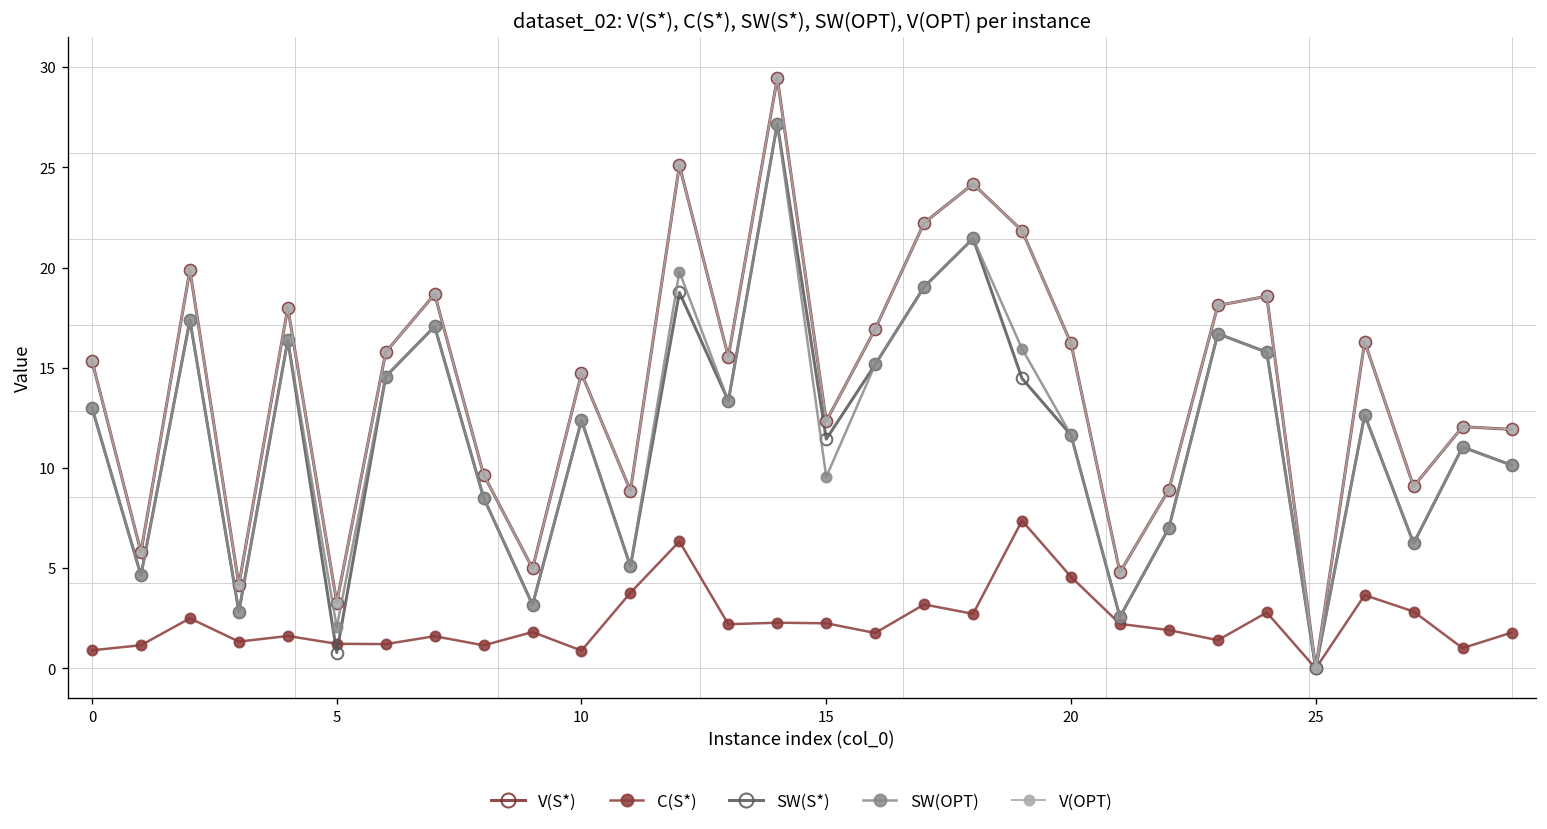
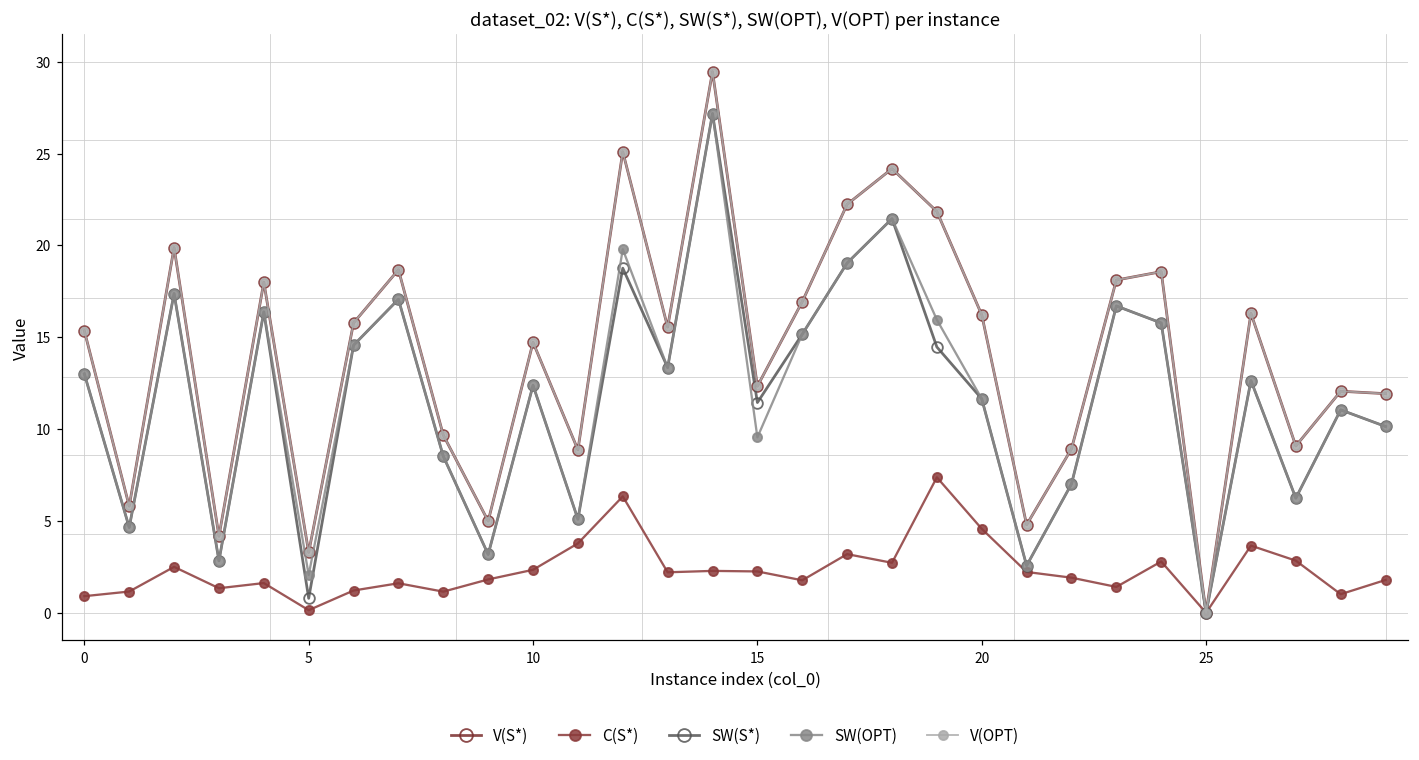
C(S*), 5: 1.2 -> 0.1
C(S*), 10: 0.9 -> 2.3
